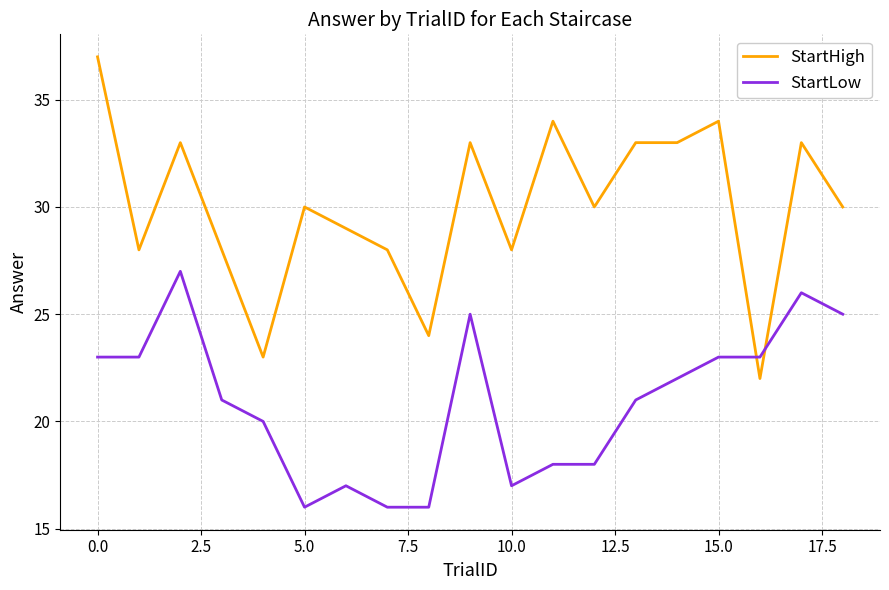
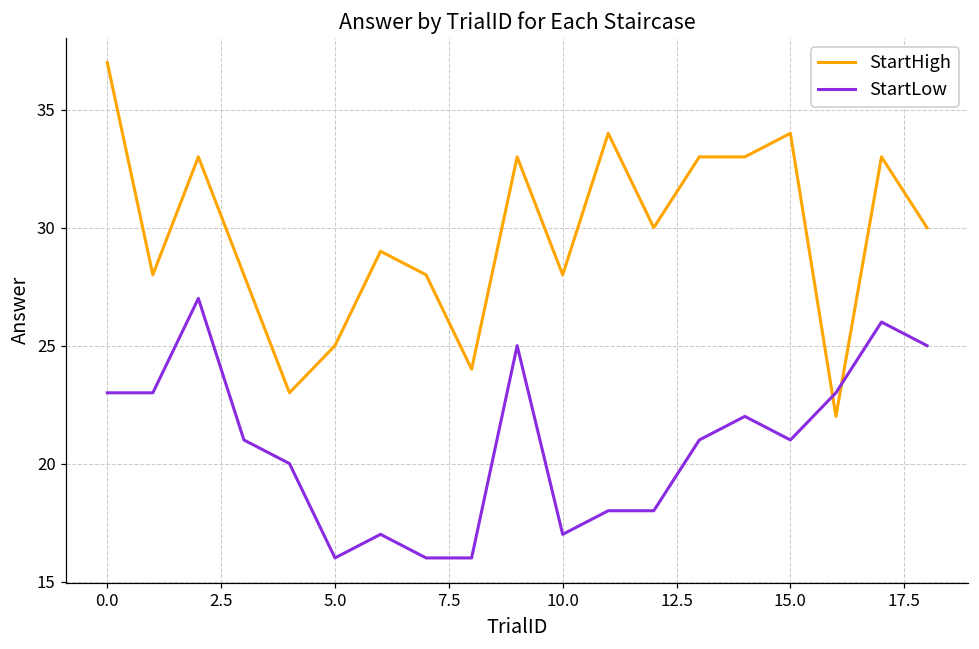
StartHigh, 5.0: 30 -> 25
StartLow, 15.0: 23 -> 21
